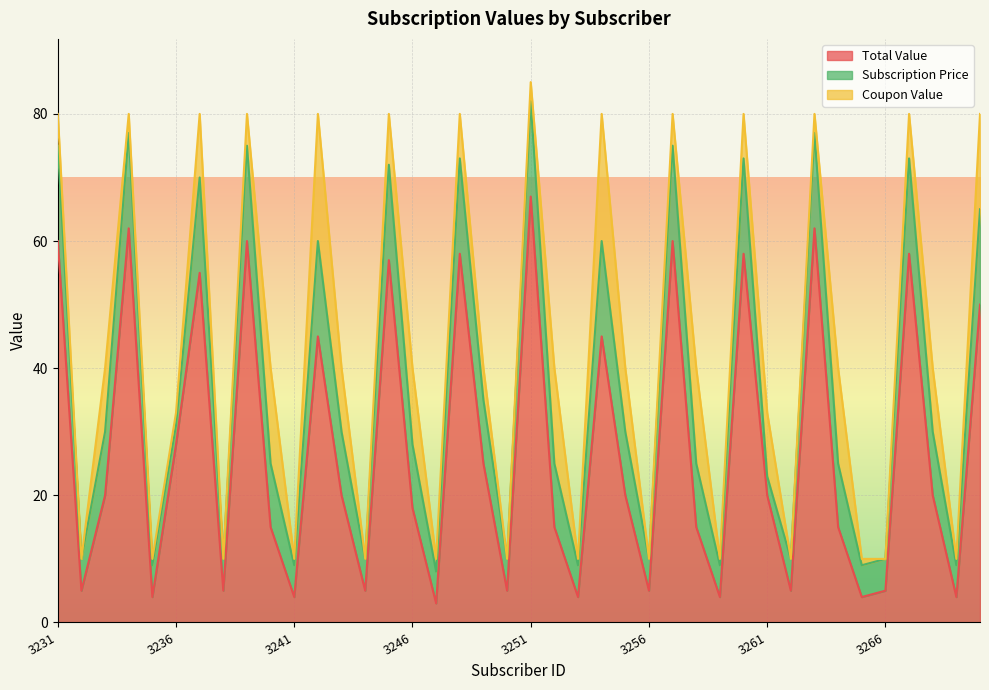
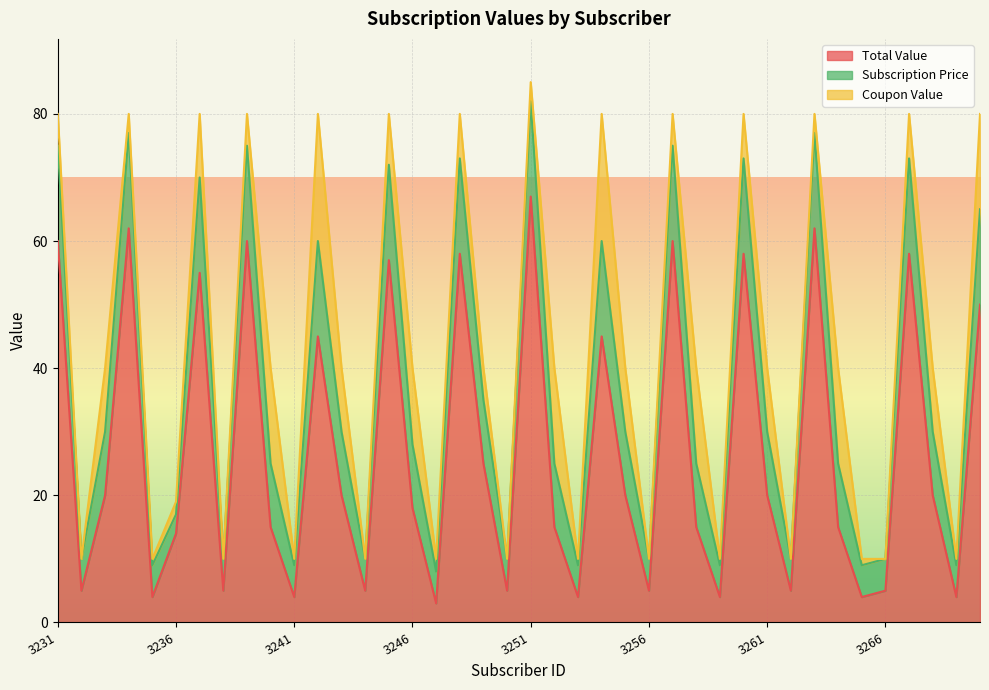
Total Value, 3236: 28 -> 14
Subscription Price, 3261: 3 -> 10
